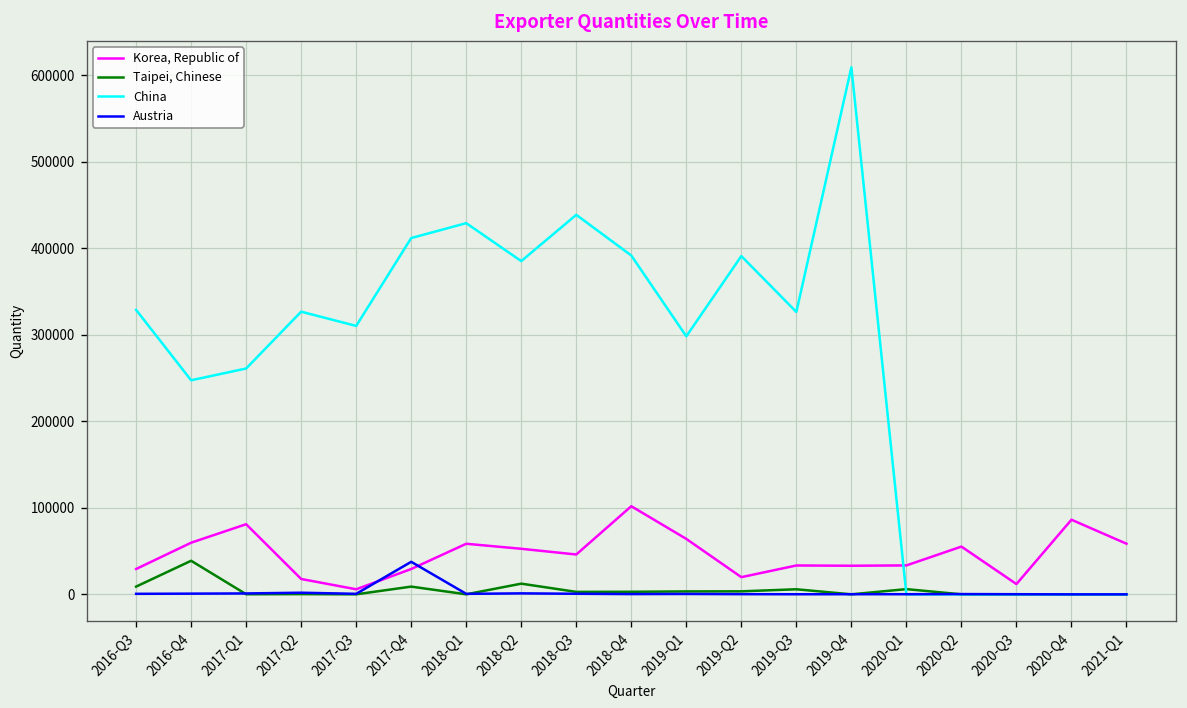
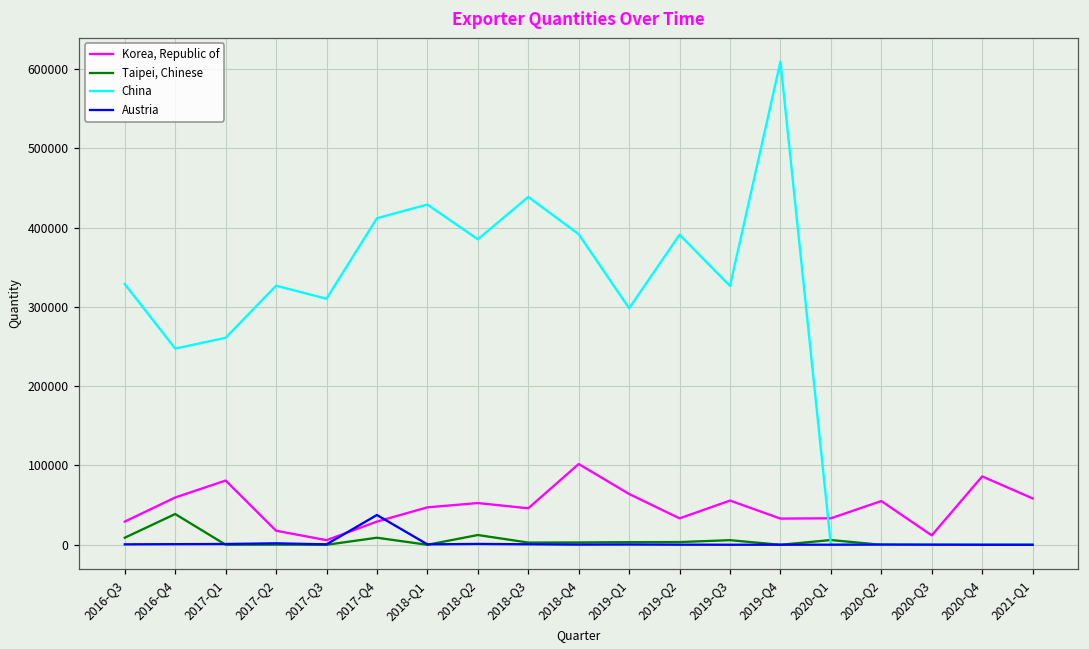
Korea, Republic of, 2018-Q1: 60000 -> 50000
Korea, Republic of, 2019-Q2: 20000 -> 30000
Korea, Republic of, 2019-Q3: 30000 -> 60000
